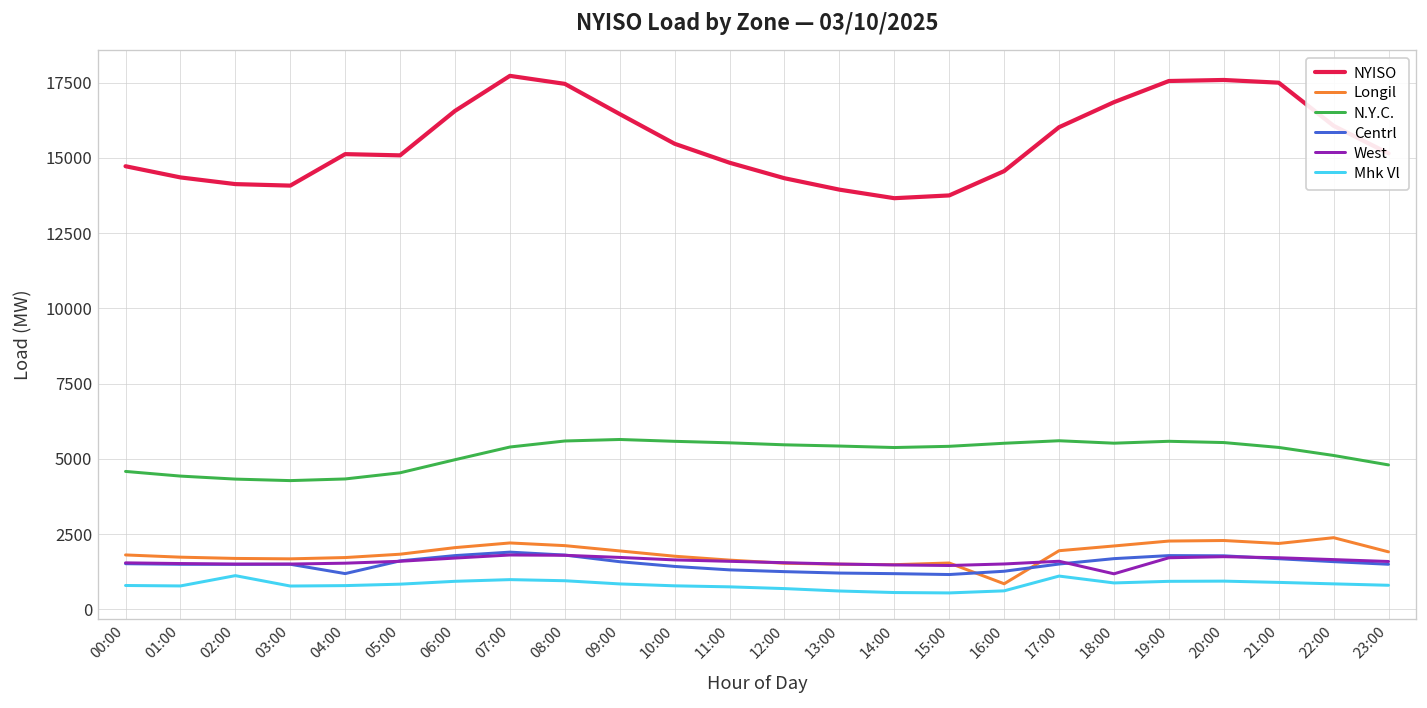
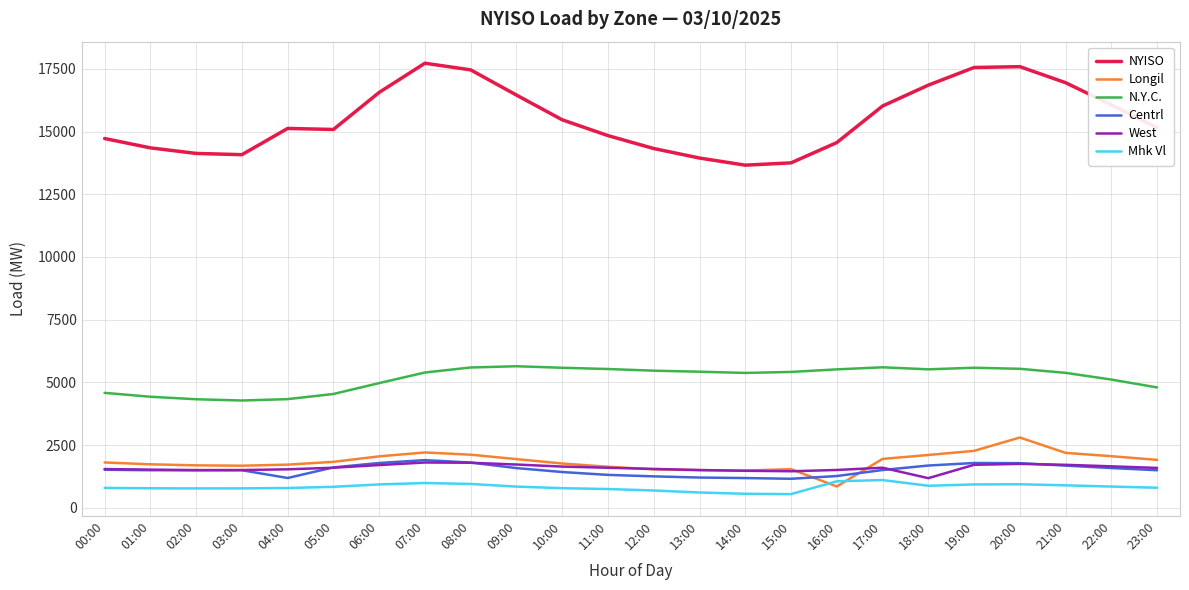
Mhk Vl, 02:00: 1100 -> 800
Mhk Vl, 16:00: 600 -> 1100
Longil, 20:00: 2300 -> 2800
NYISO, 21:00: 17500 -> 16900
Longil, 22:00: 2400 -> 2100
